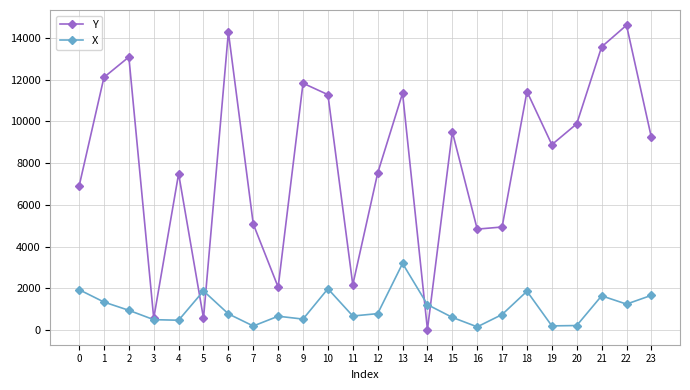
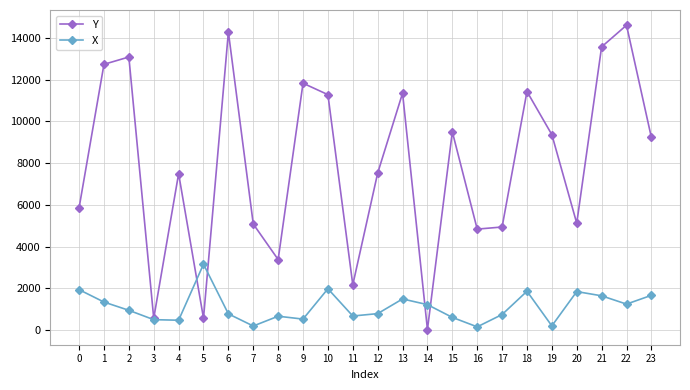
Y, 0: 6900 -> 5900
Y, 1: 12100 -> 12700
X, 5: 1900 -> 3200
Y, 8: 2100 -> 3400
X, 13: 3200 -> 1500
Y, 19: 8900 -> 9400
Y, 20: 9900 -> 5100
X, 20: 200 -> 1900
